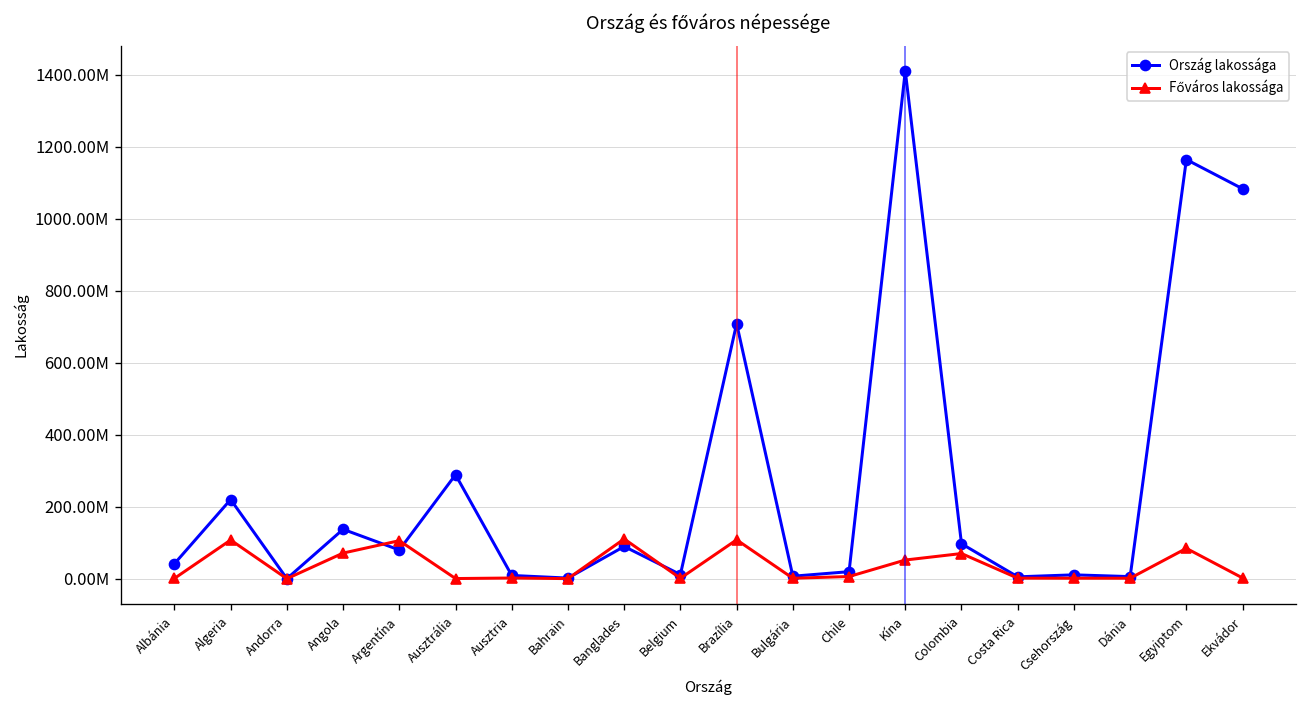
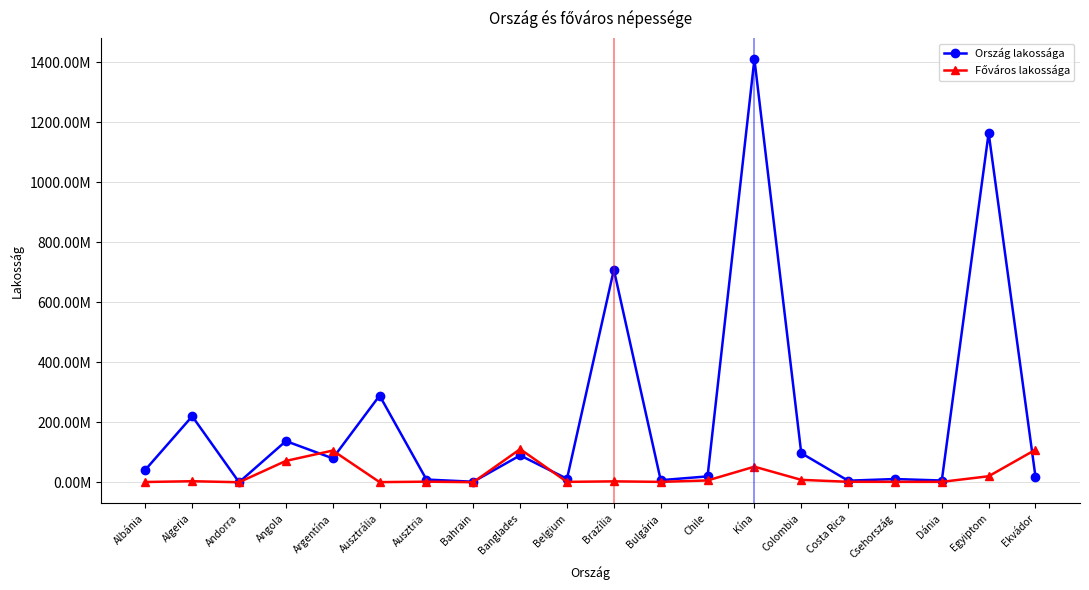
Főváros lakossága, Algeria: 110000000 -> 0
Főváros lakossága, Brazília: 110000000 -> 0
Főváros lakossága, Colombia: 70000000 -> 10000000
Főváros lakossága, Egyiptom: 80000000 -> 20000000
Ország lakossága, Ekvádor: 1080000000 -> 20000000
Főváros lakossága, Ekvádor: 0 -> 110000000
